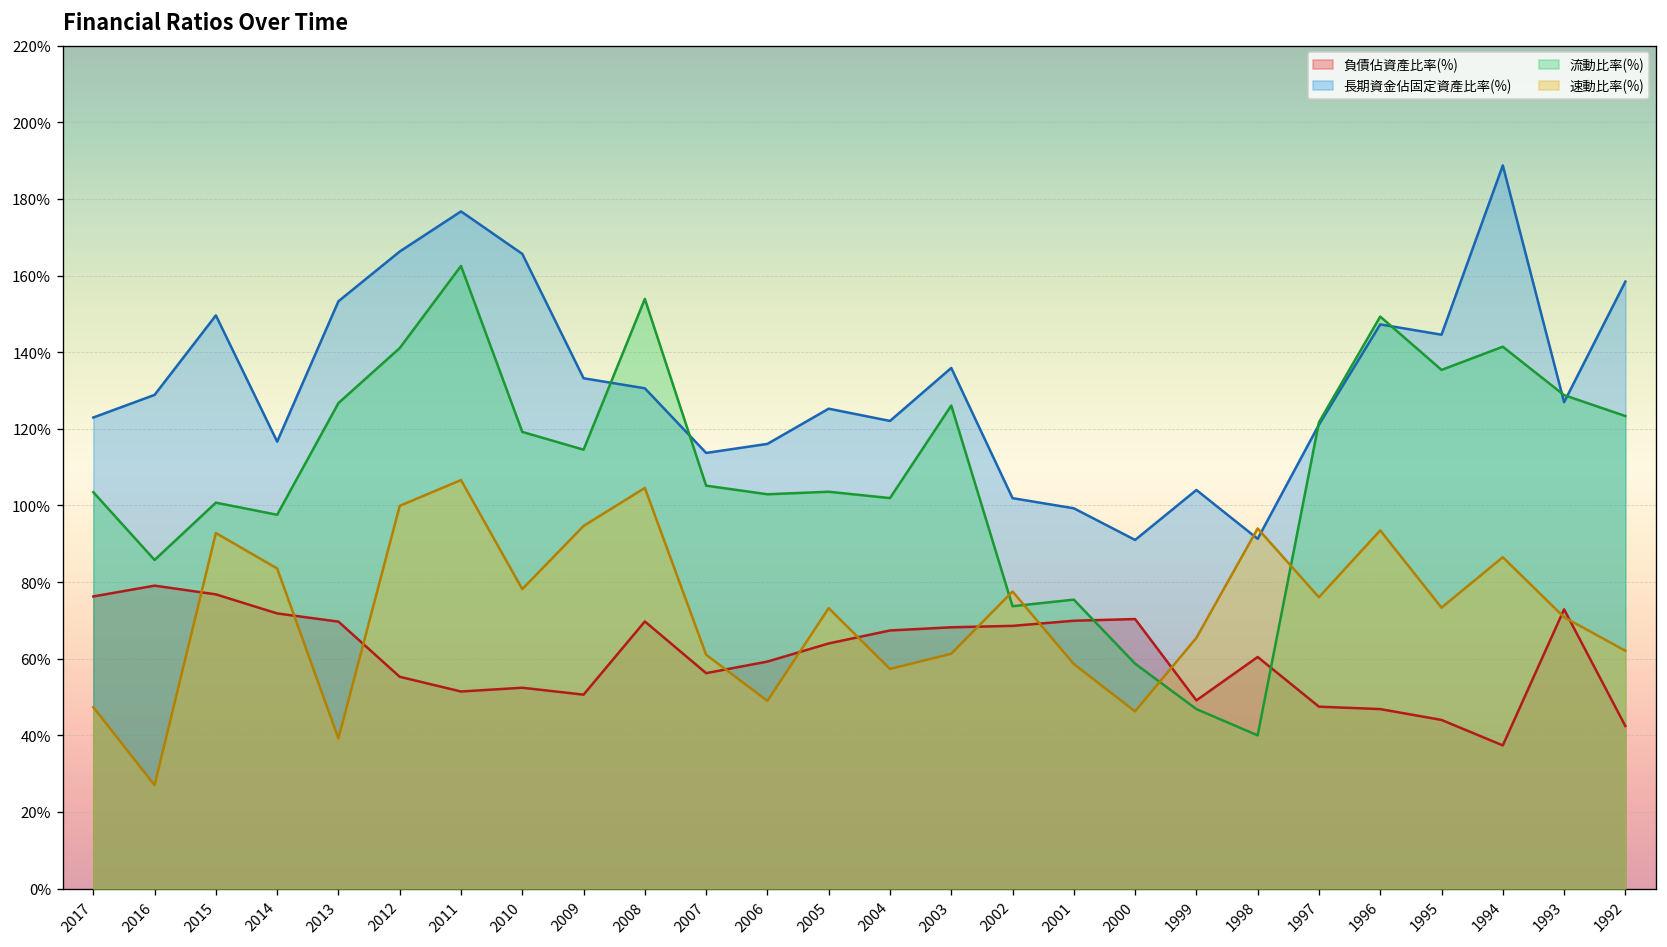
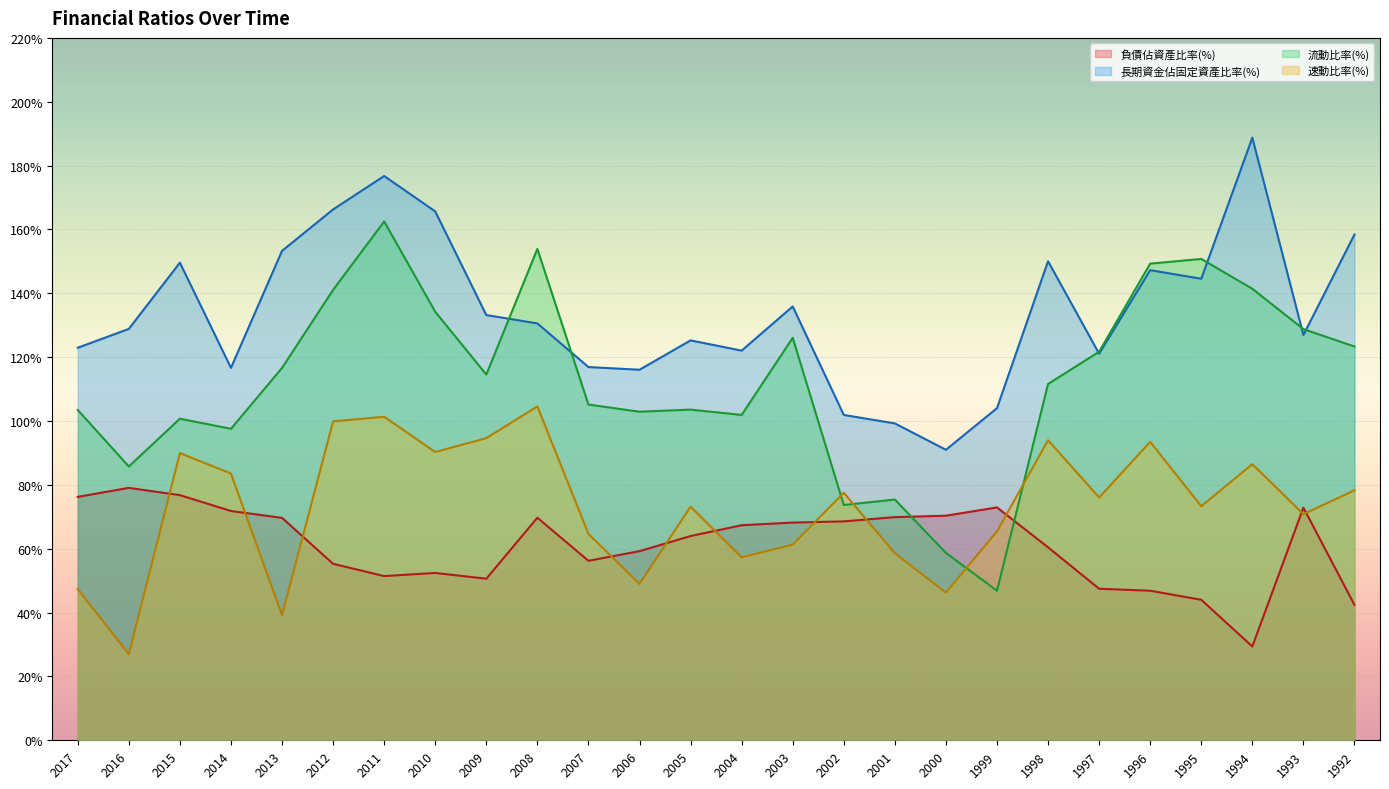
速動比率(%), 2015: 93% -> 90%
流動比率(%), 2013: 127% -> 117%
速動比率(%), 2011: 107% -> 101%
流動比率(%), 2010: 119% -> 134%
速動比率(%), 2010: 78% -> 90%
長期資金佔固定資產比率(%), 2007: 114% -> 117%
速動比率(%), 2007: 61% -> 65%
負債佔資產比率(%), 1999: 49% -> 73%
長期資金佔固定資產比率(%), 1998: 91% -> 150%
流動比率(%), 1998: 40% -> 112%
流動比率(%), 1995: 135% -> 151%
負債佔資產比率(%), 1994: 37% -> 29%
速動比率(%), 1992: 62% -> 78%
